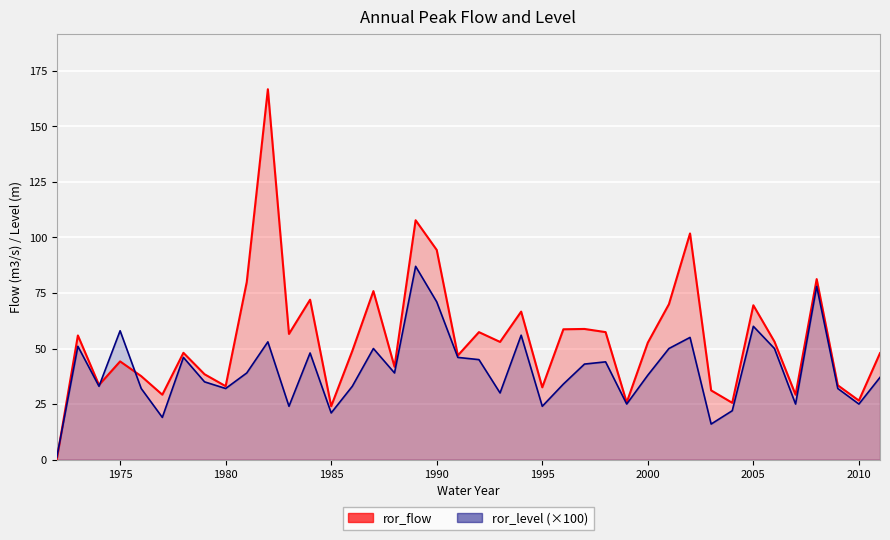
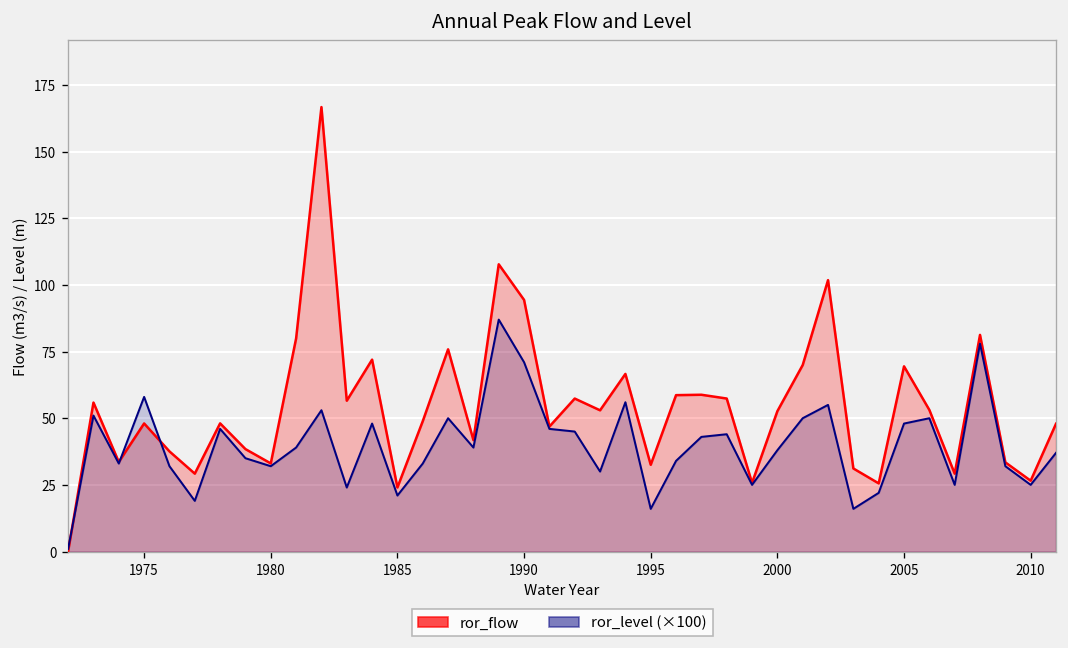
ror_flow, 1975: 44 -> 48
ror_level (×100), 1995: 24 -> 16
ror_level (×100), 2005: 60 -> 48
